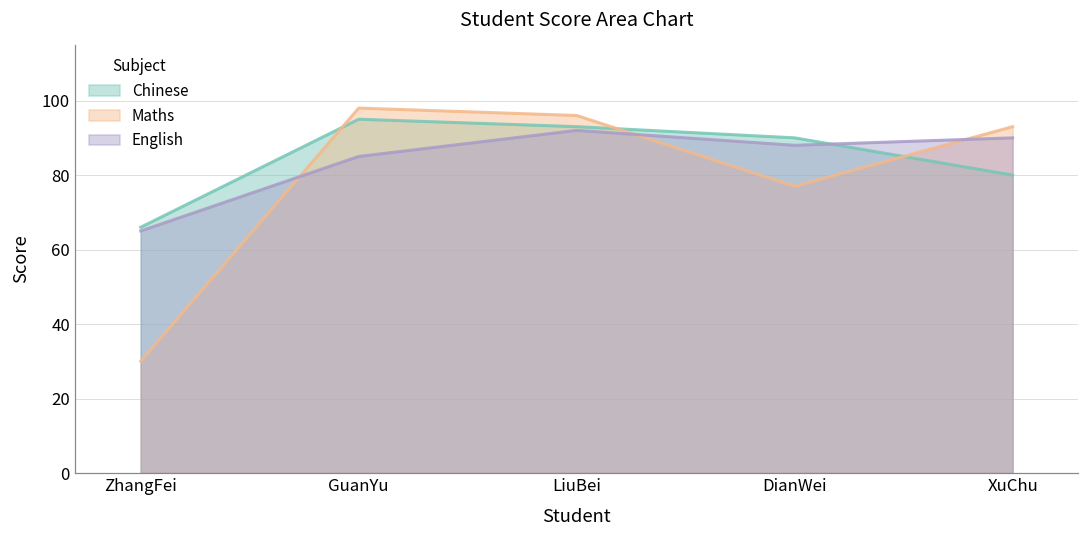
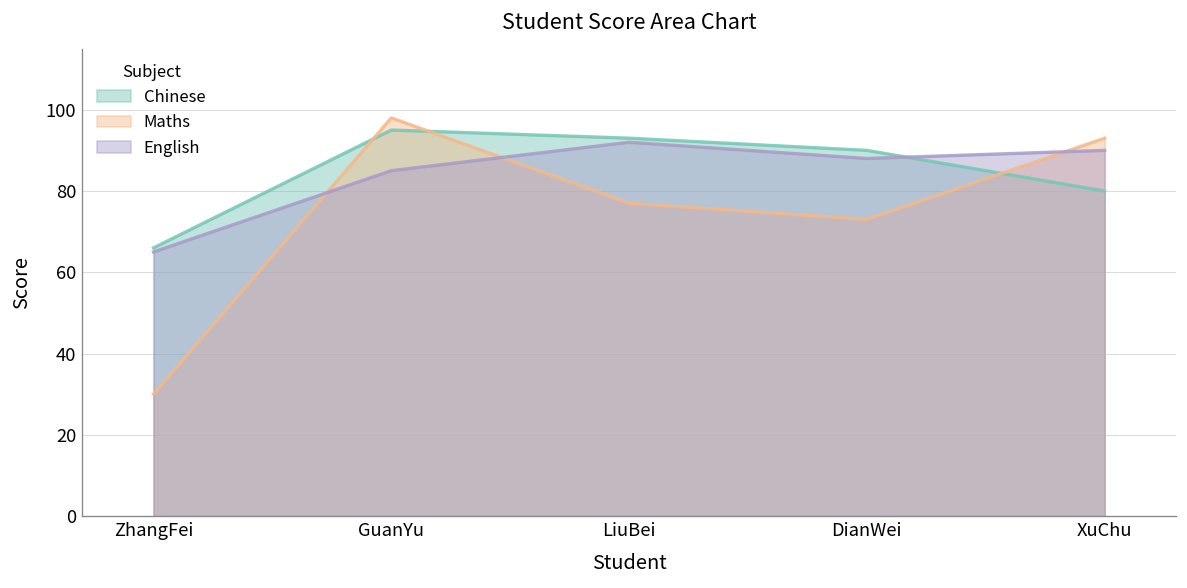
Maths, LiuBei: 96 -> 77
Maths, DianWei: 77 -> 73
